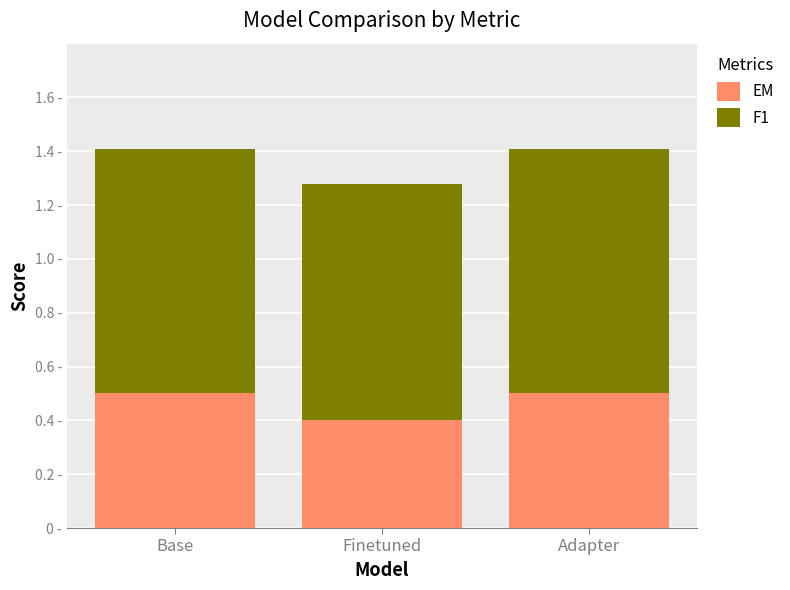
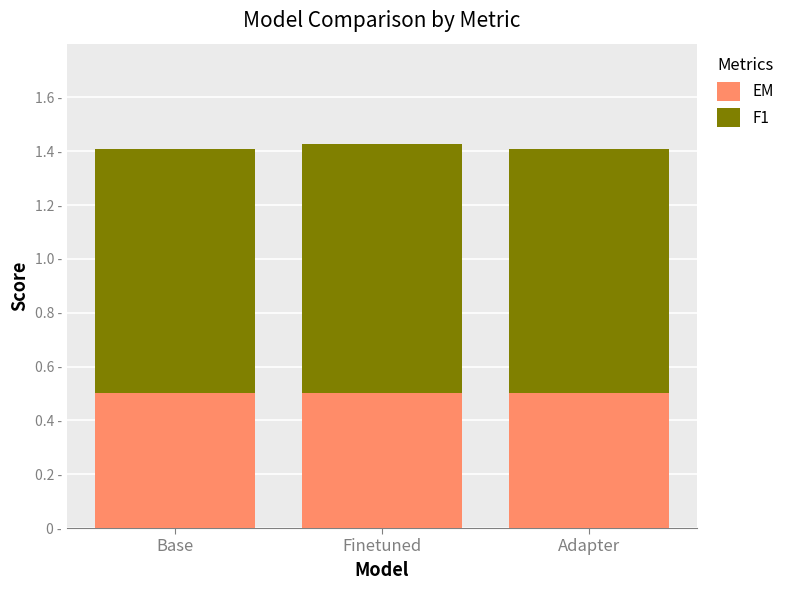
EM, Finetuned: 0.4 - -> 0.5 -
F1, Finetuned: 0.88 - -> 0.93 -
